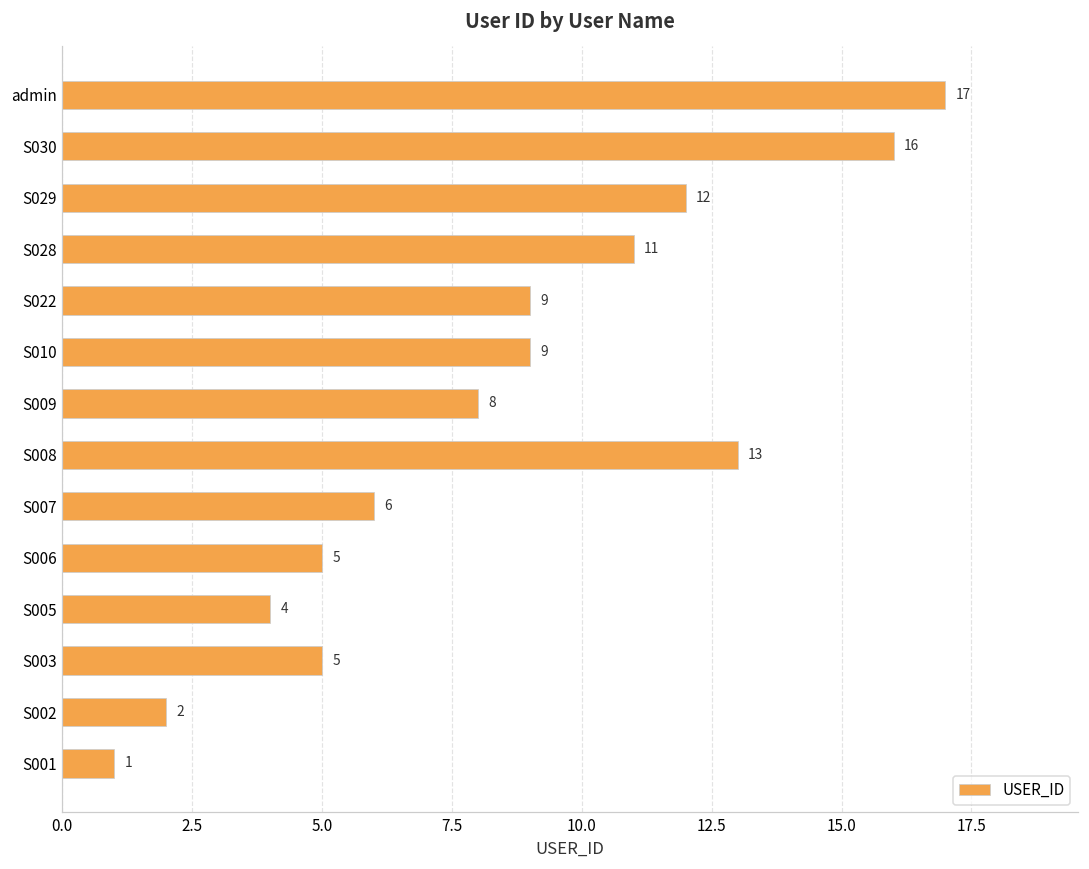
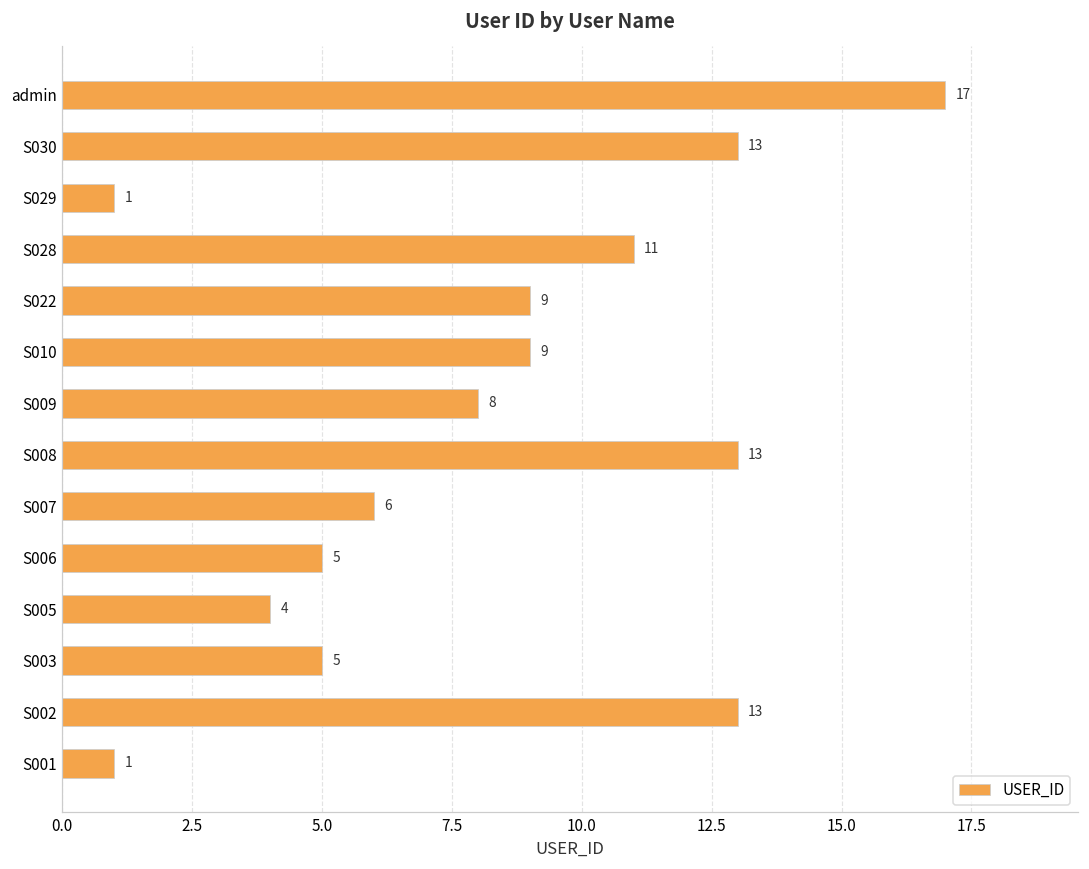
S030: 16 -> 13
S029: 12 -> 1
S002: 2 -> 13
